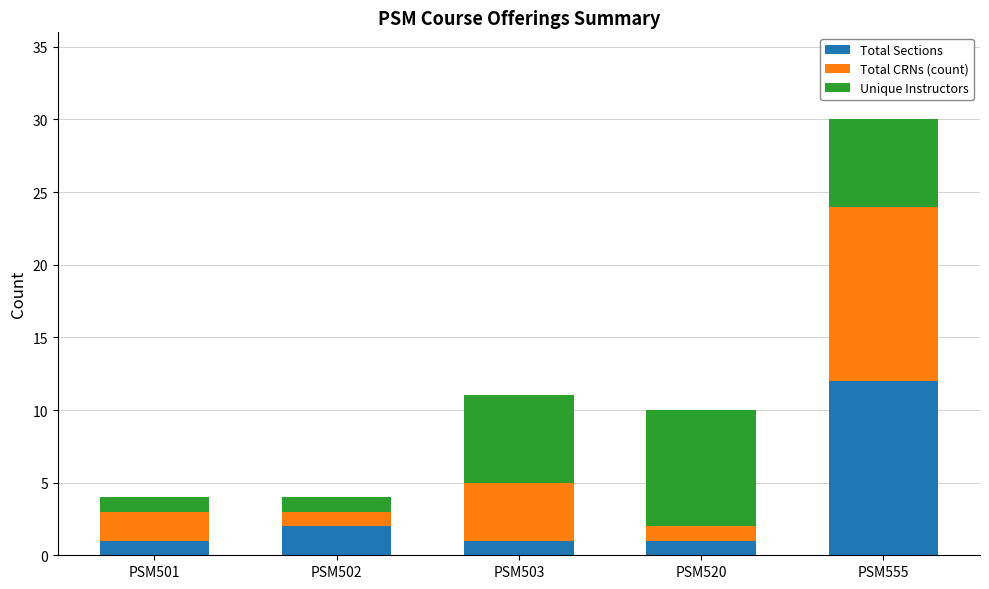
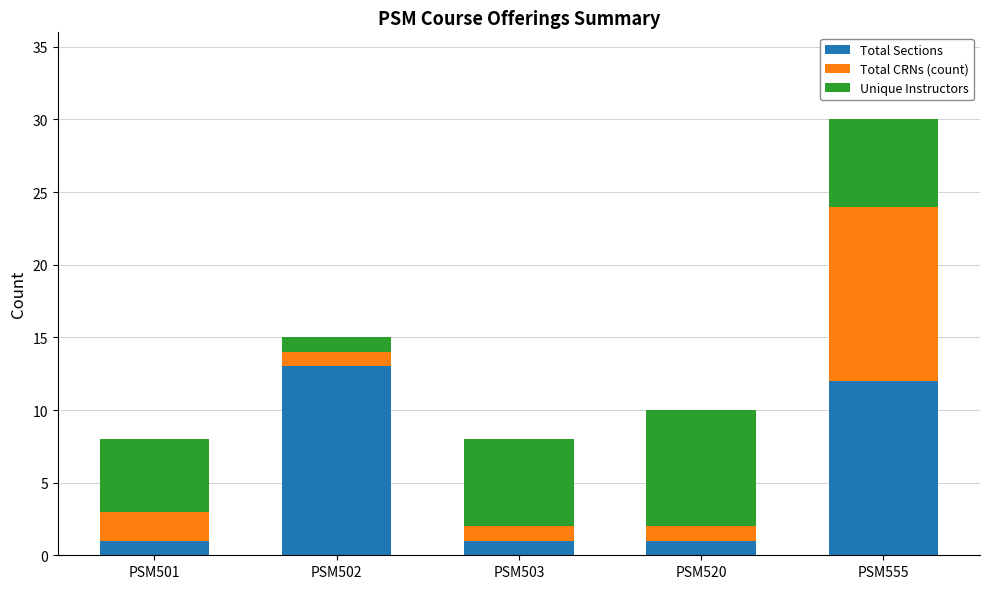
Unique Instructors, PSM501: 1 -> 5
Total Sections, PSM502: 2 -> 13
Total CRNs (count), PSM503: 4 -> 1
